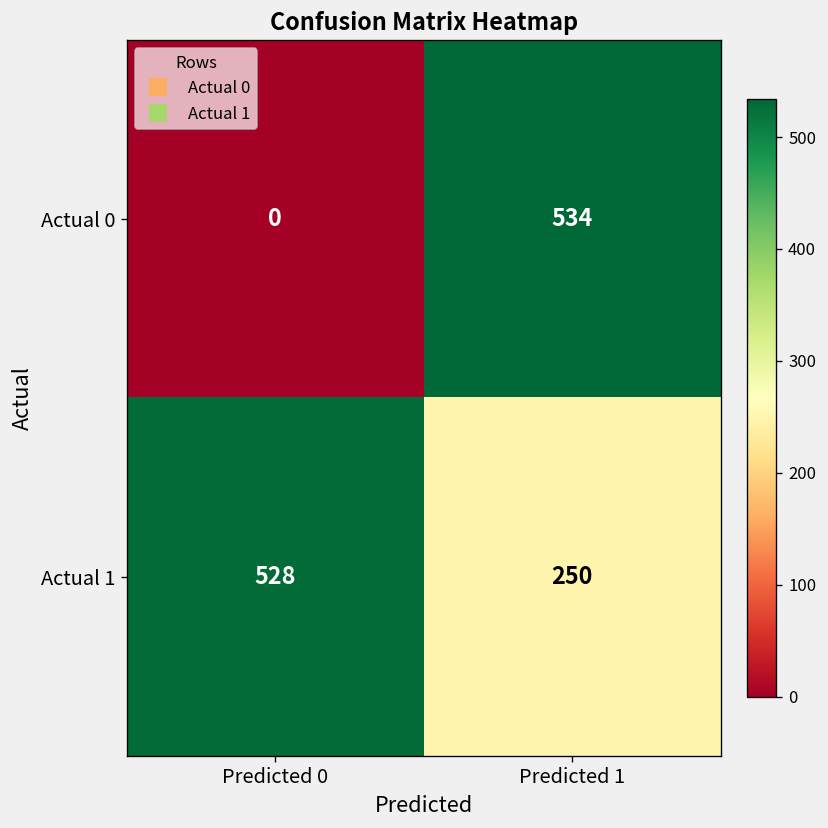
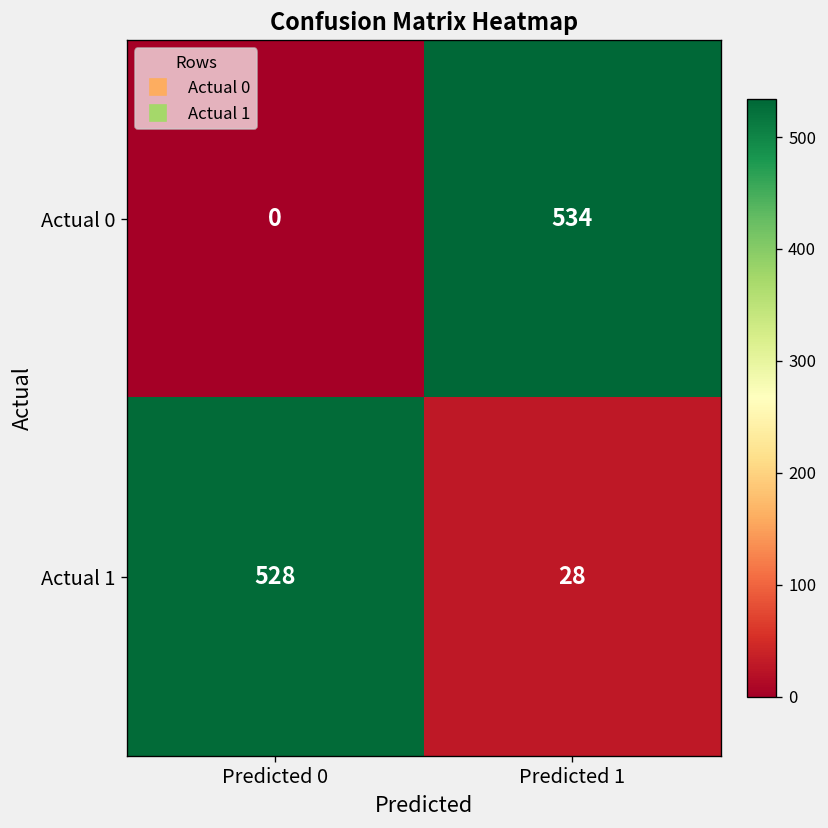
Actual 1, Predicted 1: 250 -> 28
